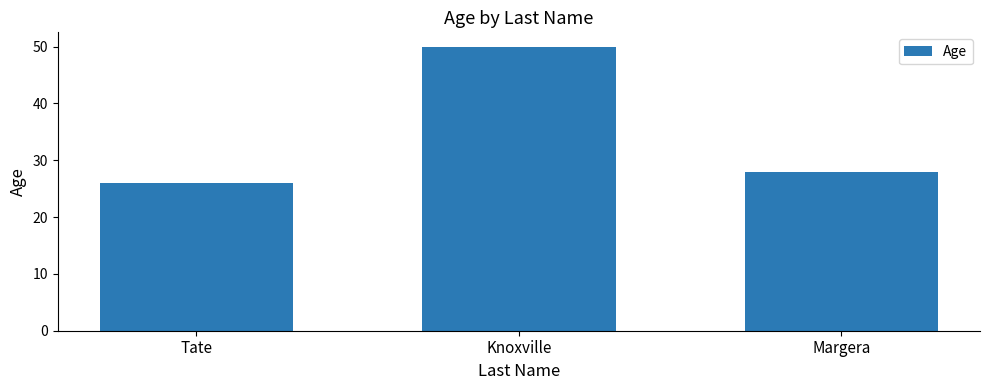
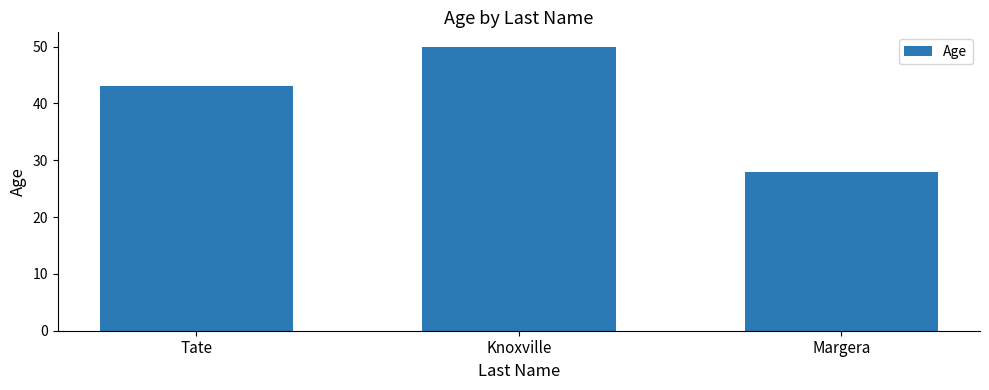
Tate: 26 -> 43
